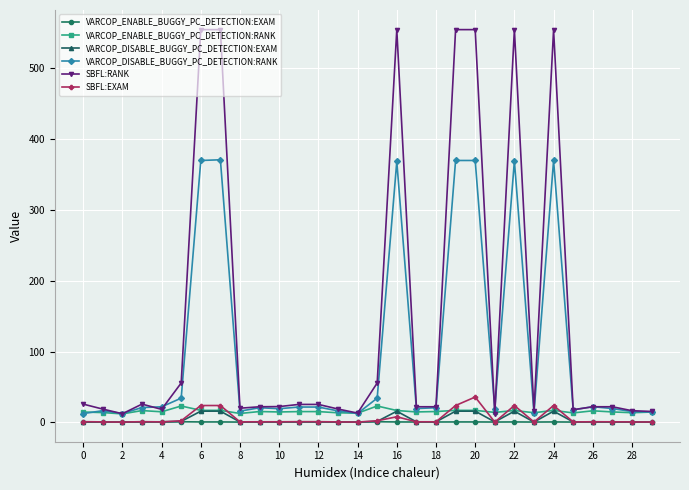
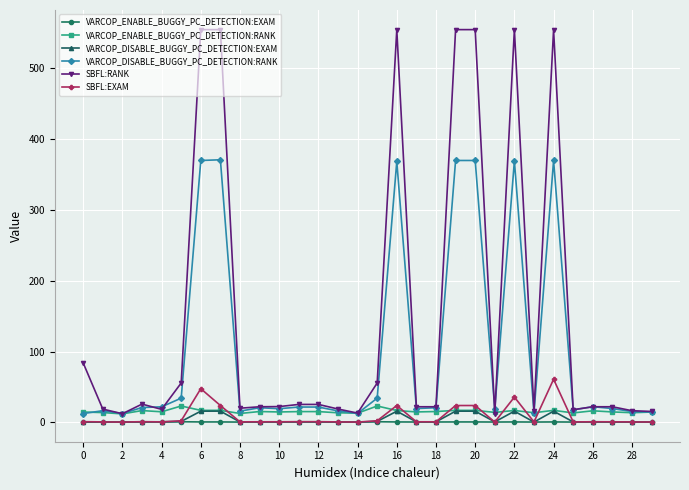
SBFL:RANK, 0: 30 -> 80
SBFL:EXAM, 6: 20 -> 50
SBFL:EXAM, 16: 10 -> 20
SBFL:EXAM, 20: 40 -> 20
SBFL:EXAM, 22: 20 -> 40
SBFL:EXAM, 24: 20 -> 60
